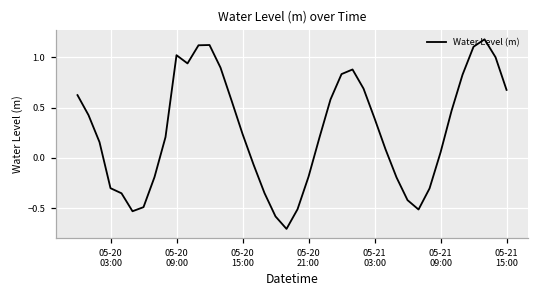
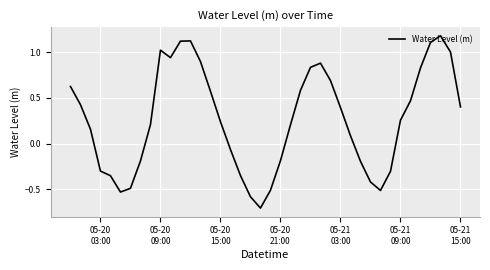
05-21 09:00: 0.1 -> 0.3
05-21 15:00: 0.7 -> 0.4
